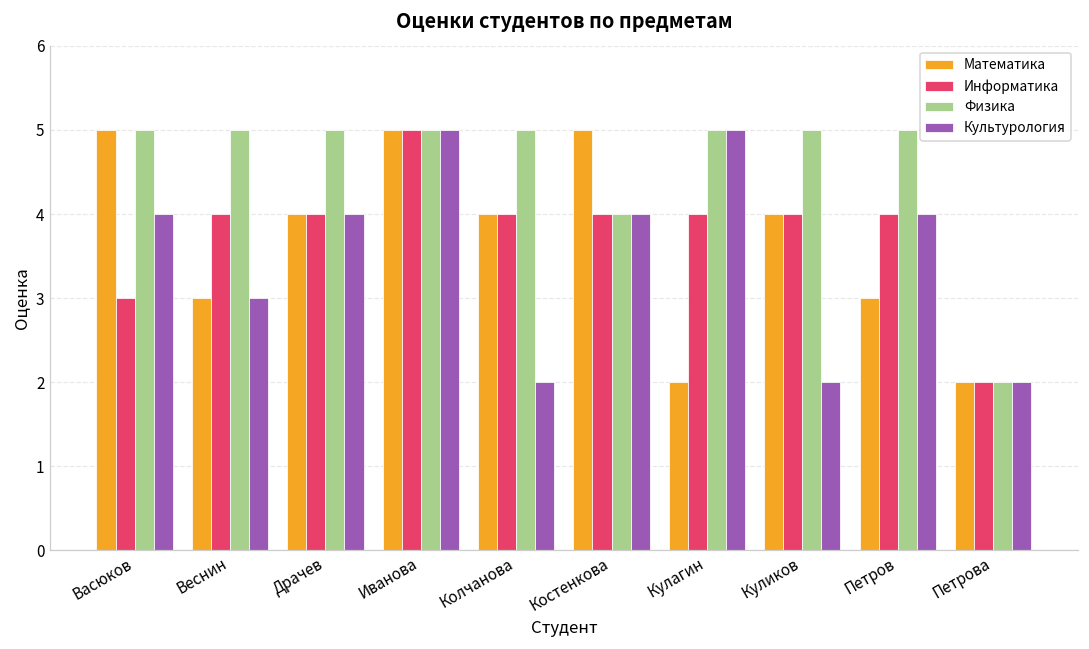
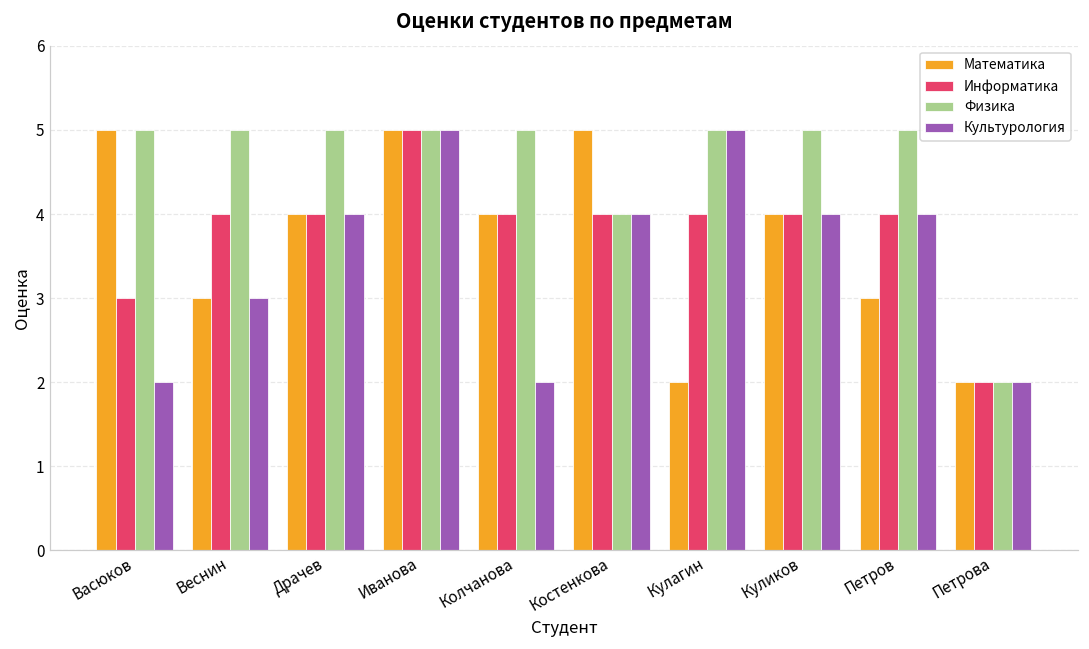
Культурология, Васюков: 4 -> 2
Культурология, Куликов: 2 -> 4
